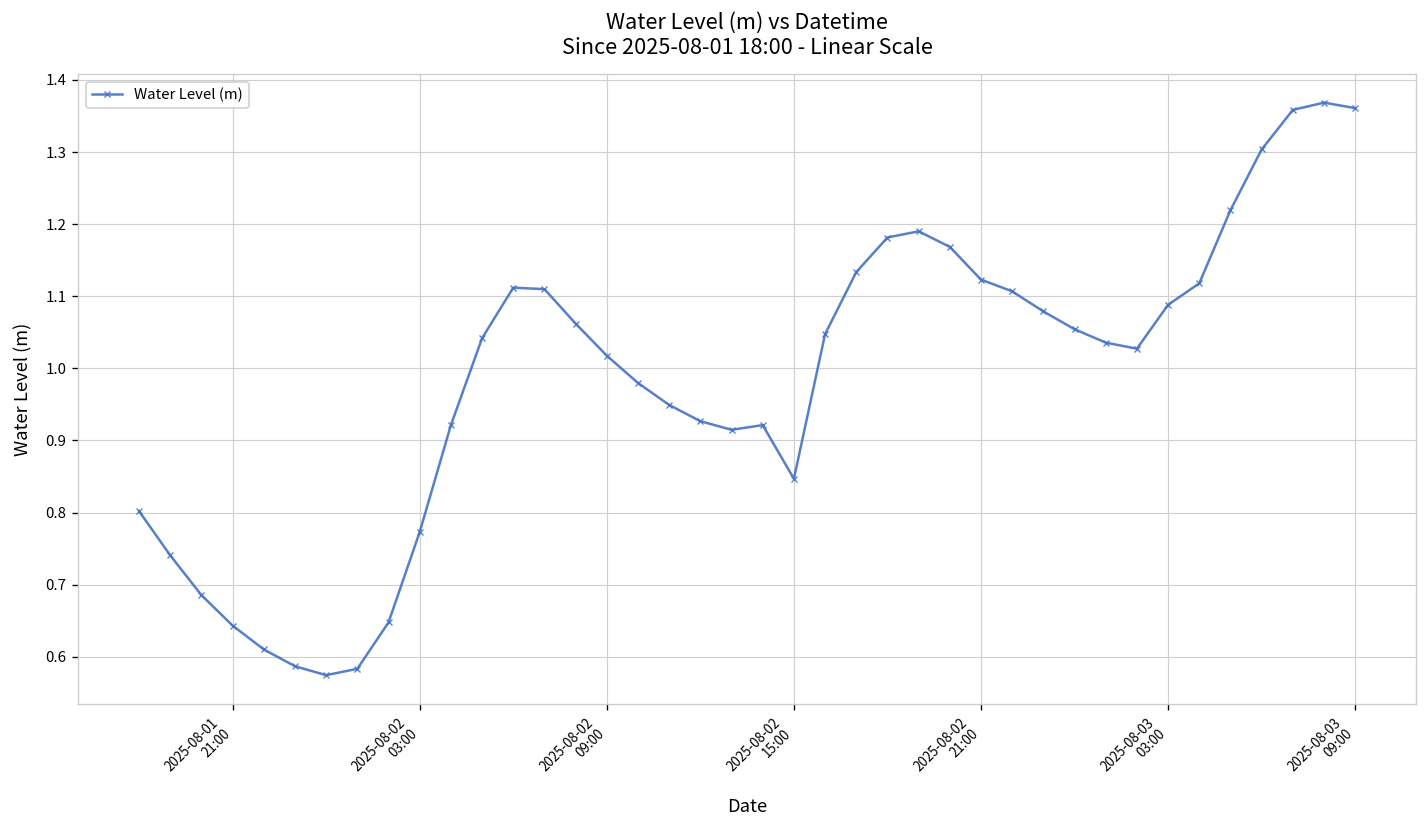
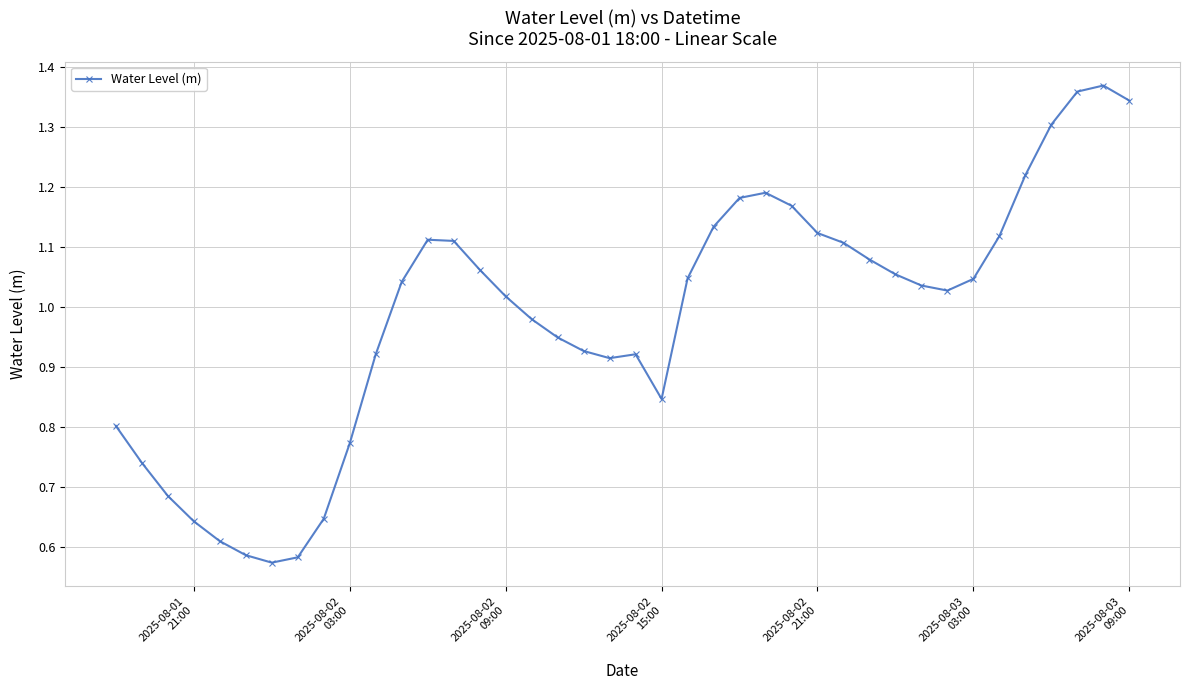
2025-08-03 03:00: 1.09 -> 1.05
2025-08-03 09:00: 1.36 -> 1.34
